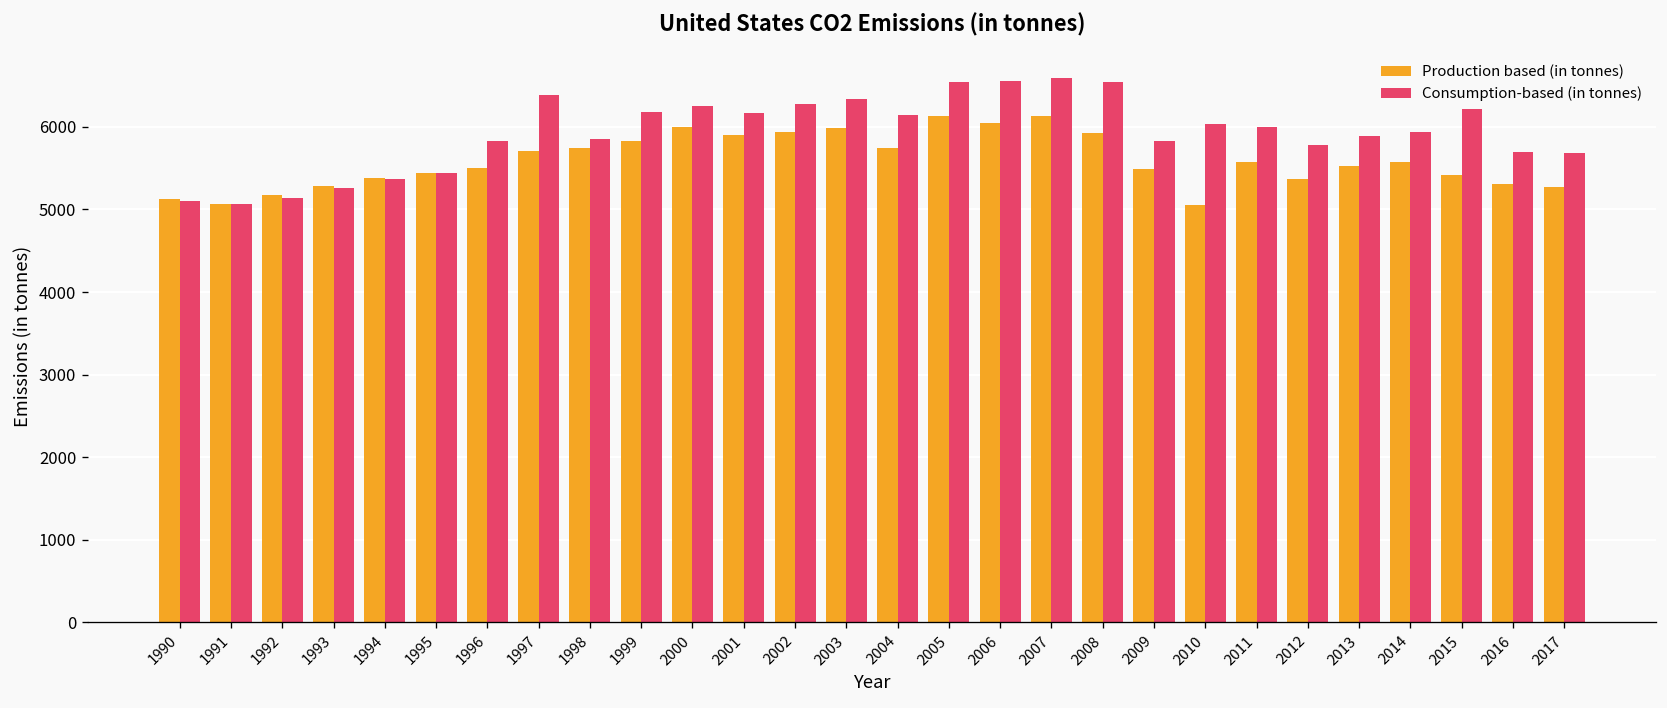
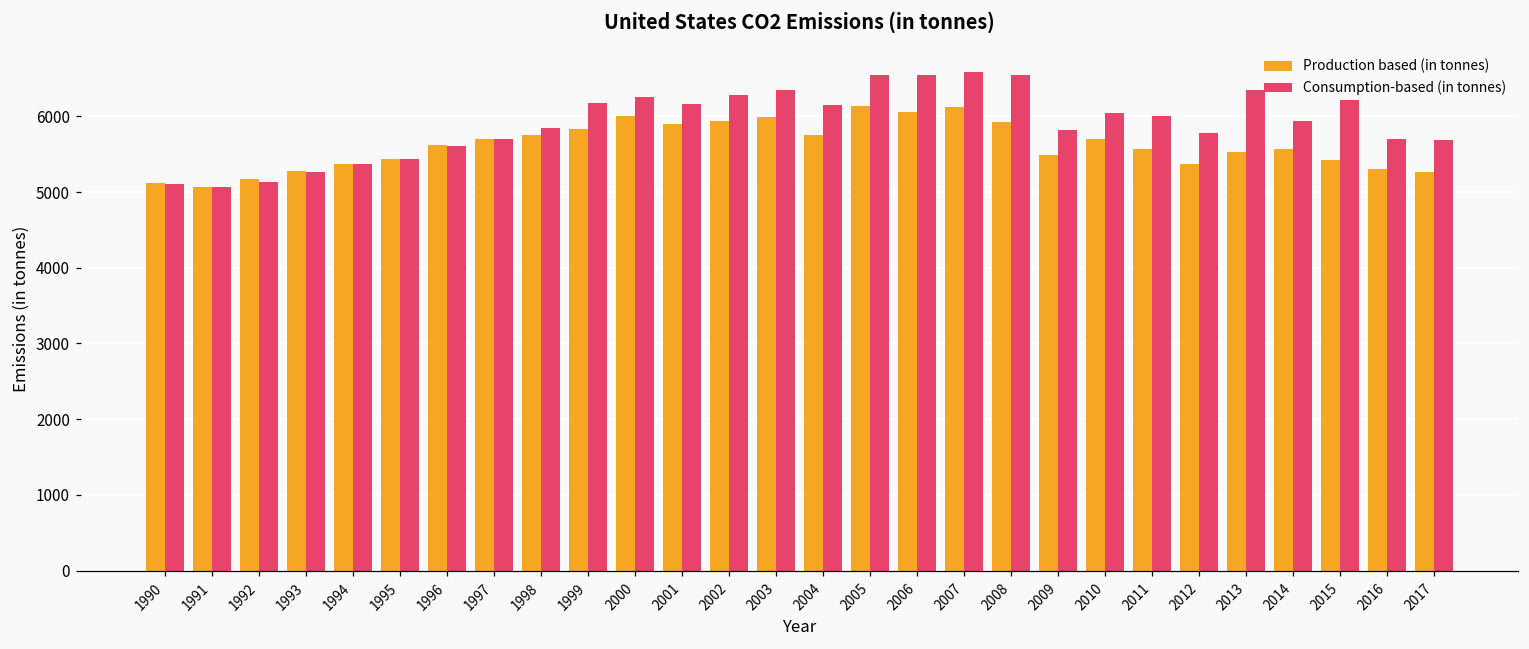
Production based (in tonnes), 1996: 5500 -> 5600
Consumption-based (in tonnes), 1996: 5800 -> 5600
Consumption-based (in tonnes), 1997: 6400 -> 5700
Production based (in tonnes), 2010: 5100 -> 5700
Consumption-based (in tonnes), 2013: 5900 -> 6300
